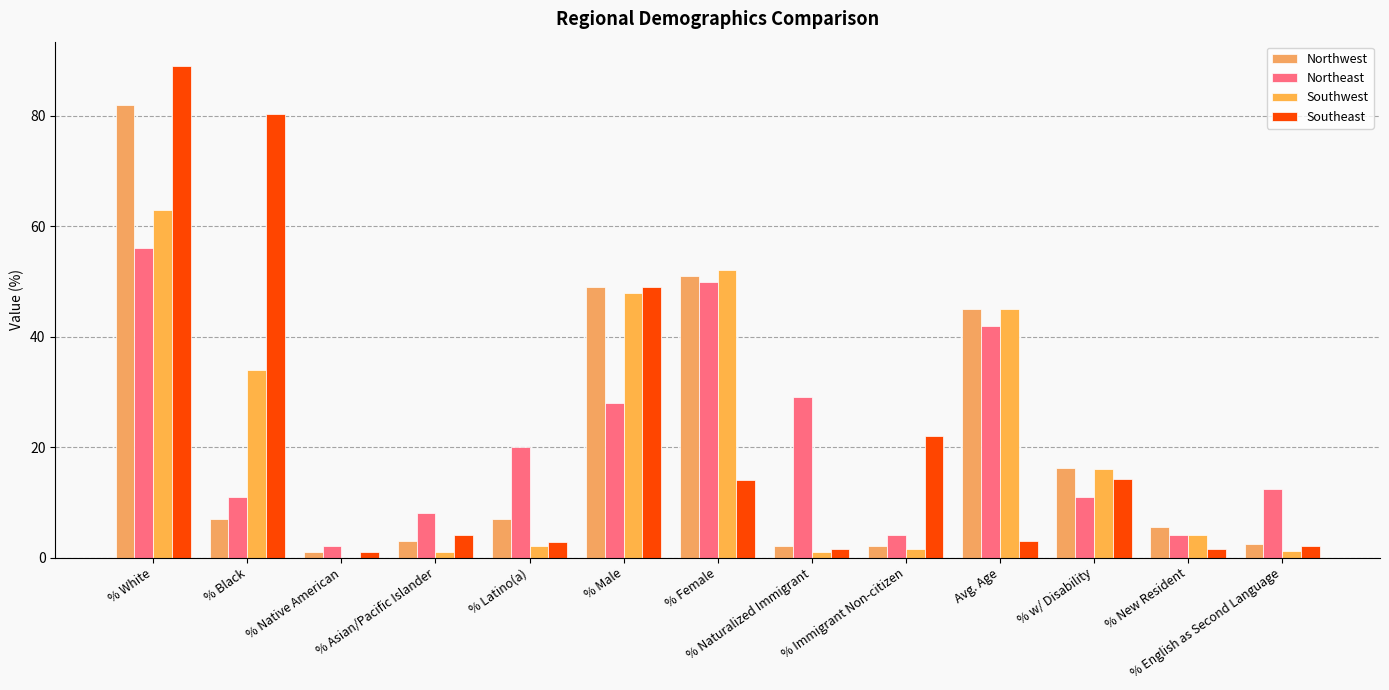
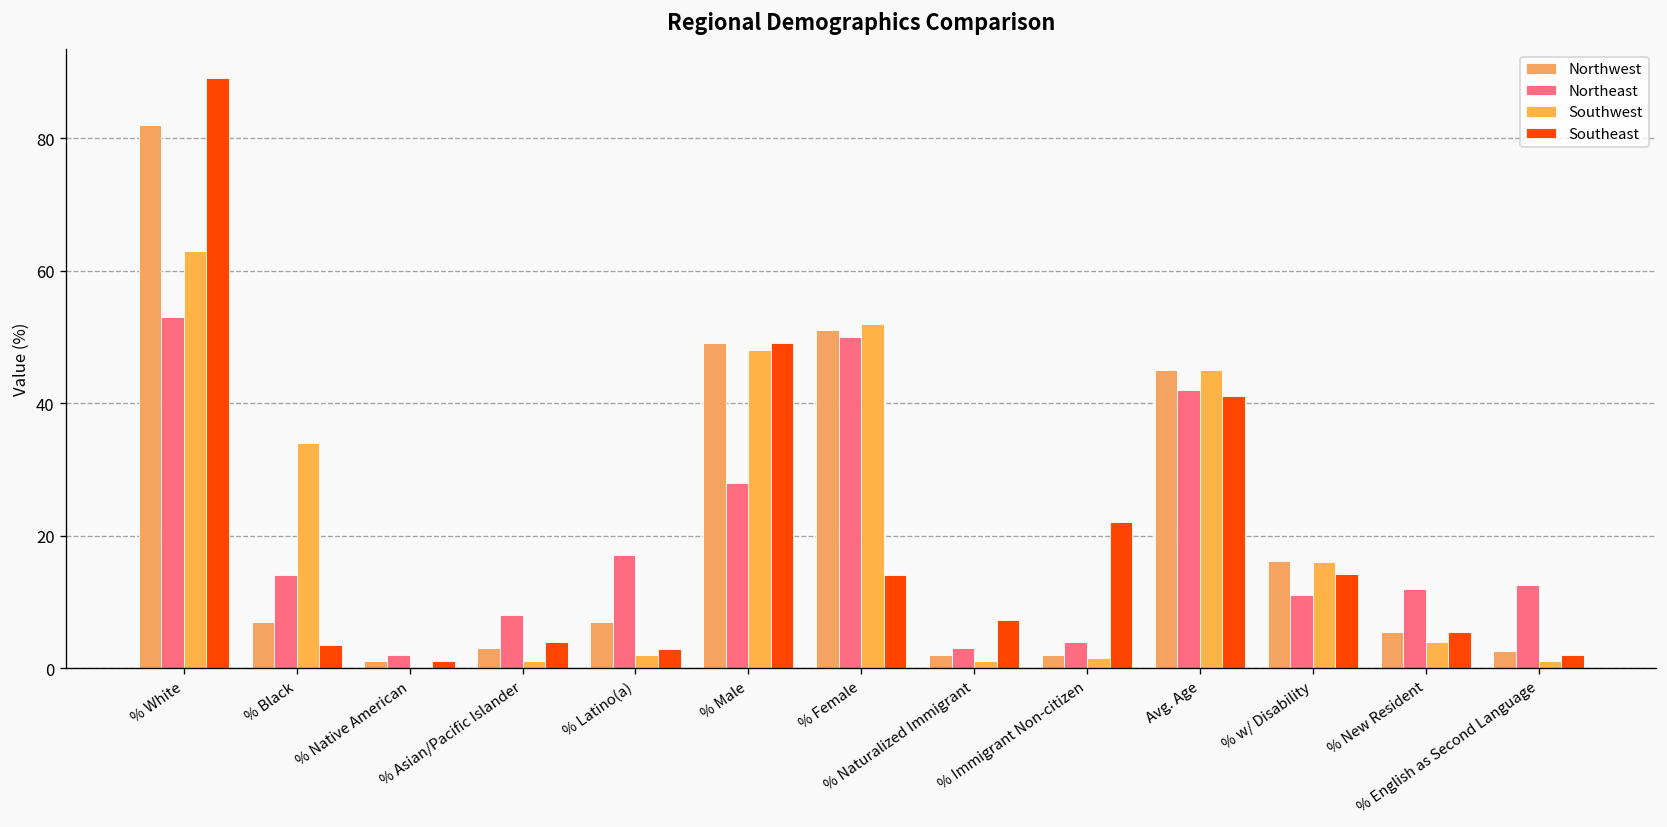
Northeast, % White: 56 -> 53
Northeast, % Black: 11 -> 14
Southeast, % Black: 80 -> 4
Northeast, % Latino(a): 20 -> 17
Northeast, % Naturalized Immigrant: 29 -> 3
Southeast, % Naturalized Immigrant: 2 -> 7
Southeast, Avg. Age: 3 -> 41
Northeast, % New Resident: 4 -> 12
Southeast, % New Resident: 2 -> 6
